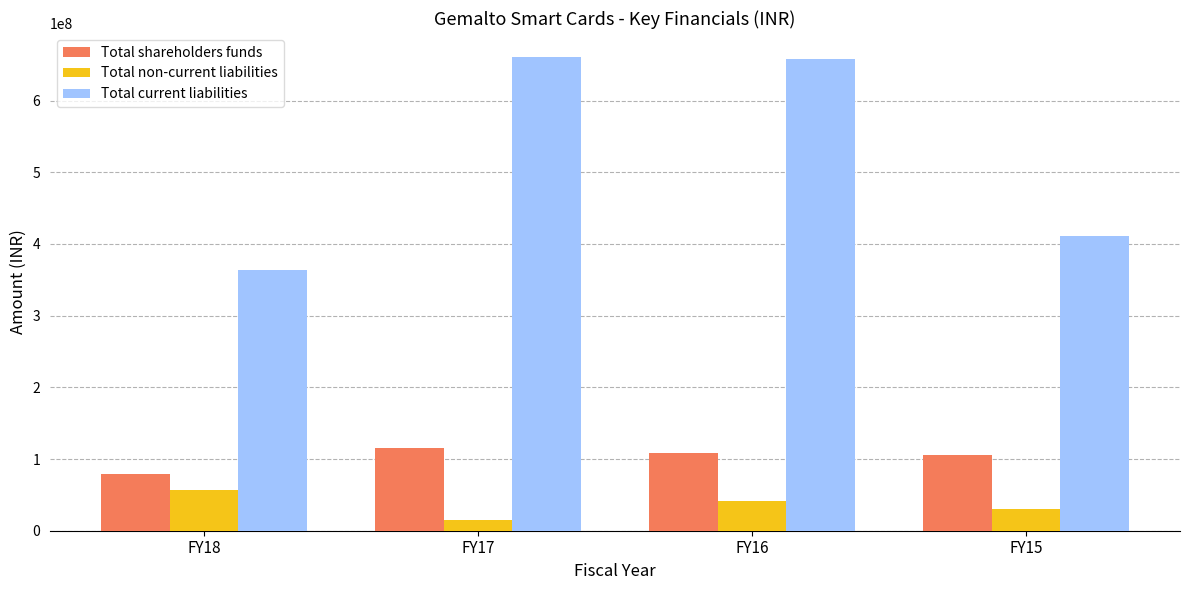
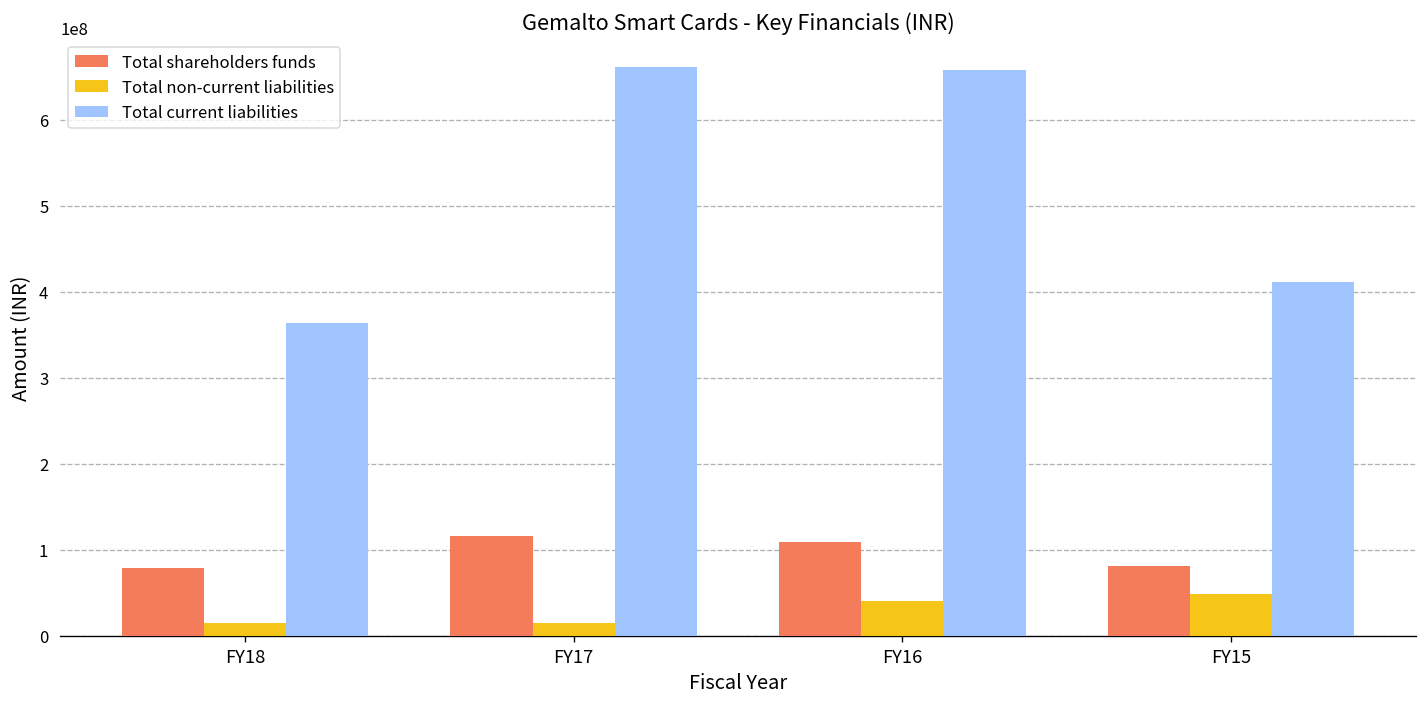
Total non-current liabilities, FY18: 60000000 -> 10000000
Total shareholders funds, FY15: 110000000 -> 80000000
Total non-current liabilities, FY15: 30000000 -> 50000000
